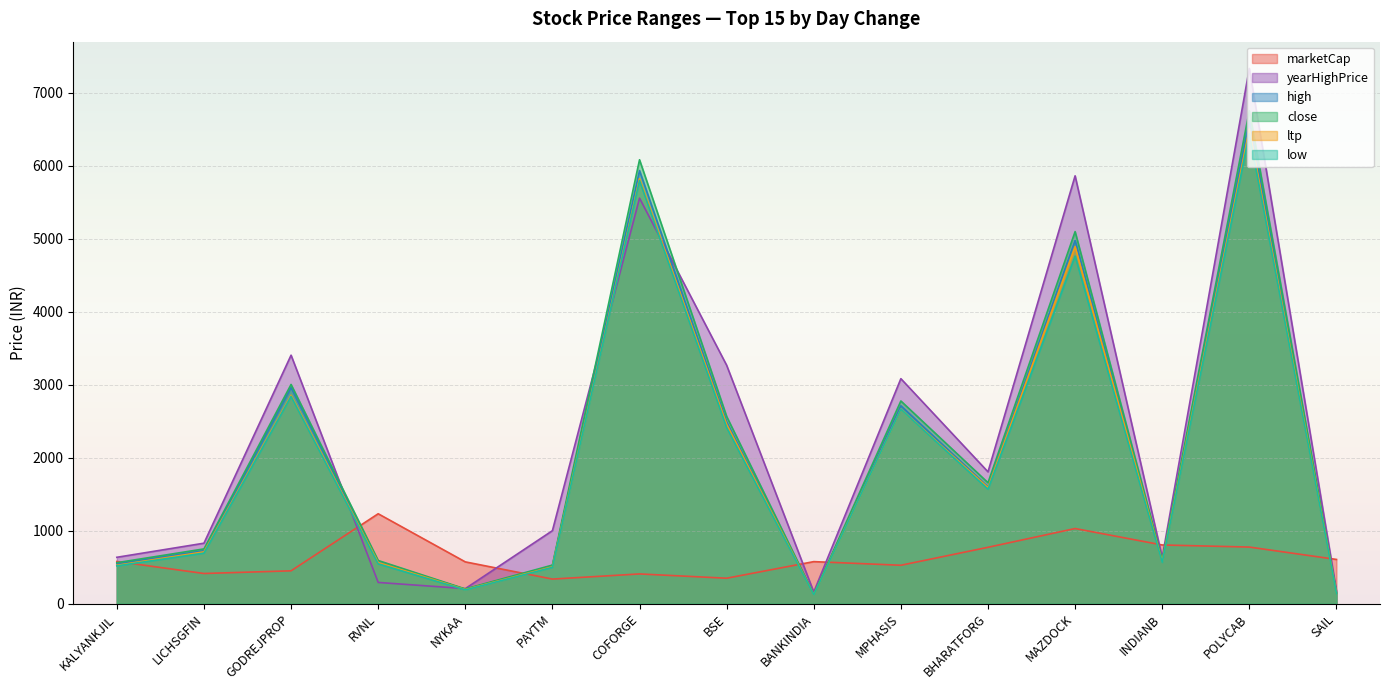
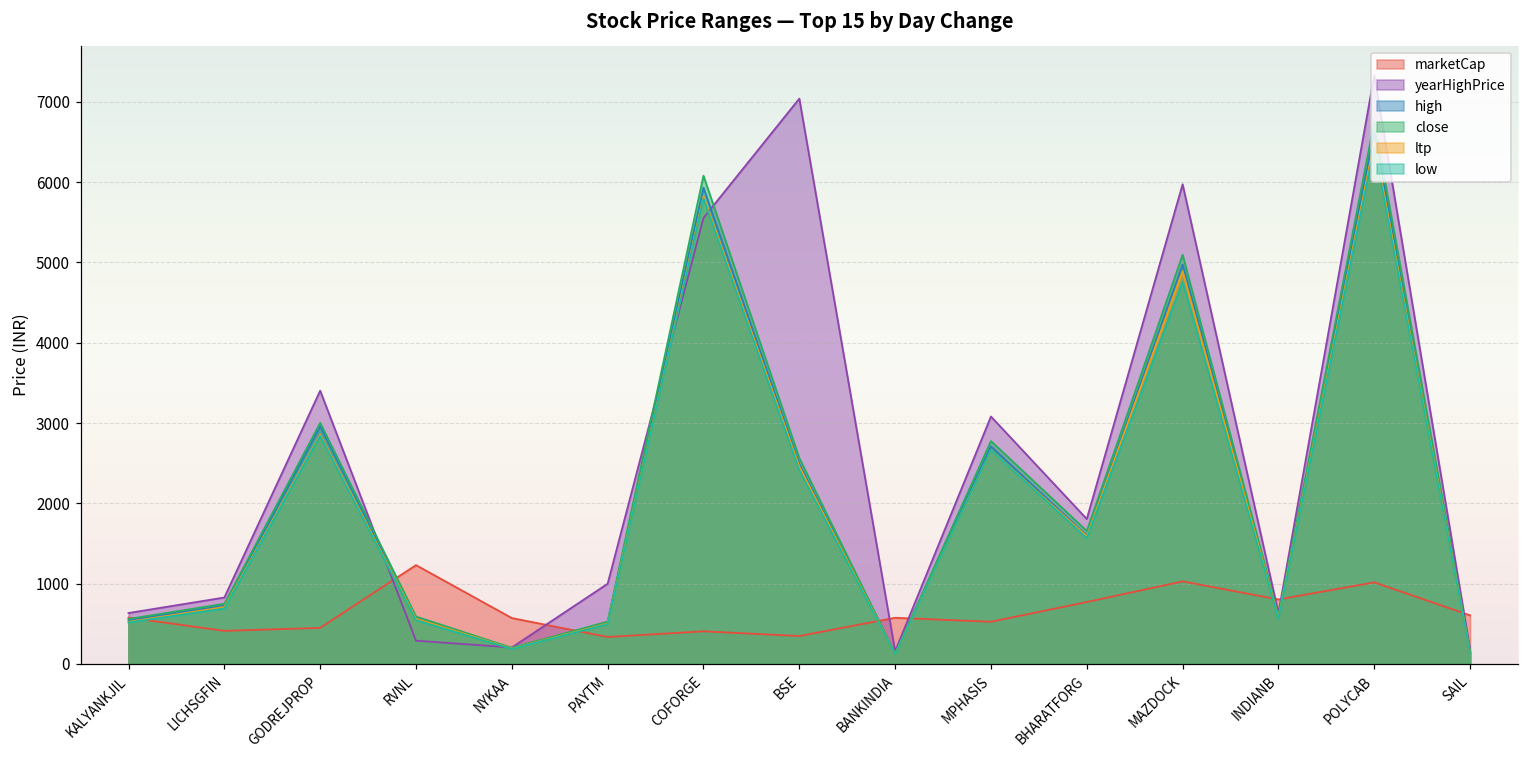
yearHighPrice, BSE: 3300 -> 7000
yearHighPrice, MAZDOCK: 5900 -> 6000
marketCap, POLYCAB: 800 -> 1000
